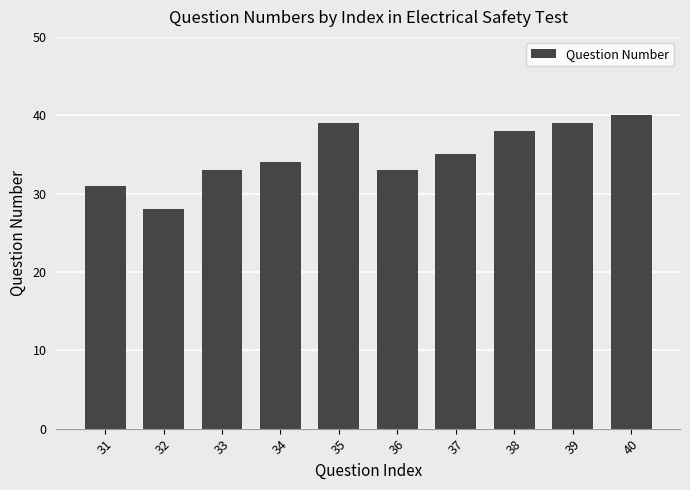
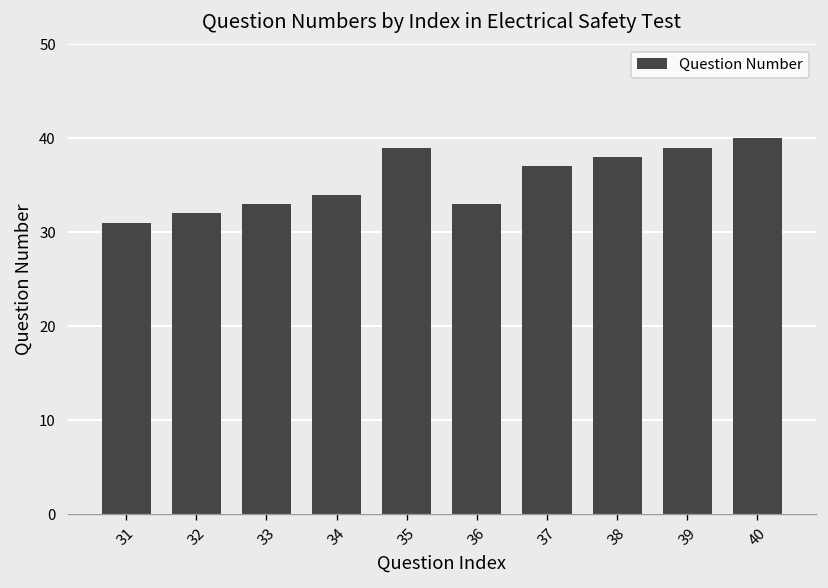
32: 28 -> 32
37: 35 -> 37
